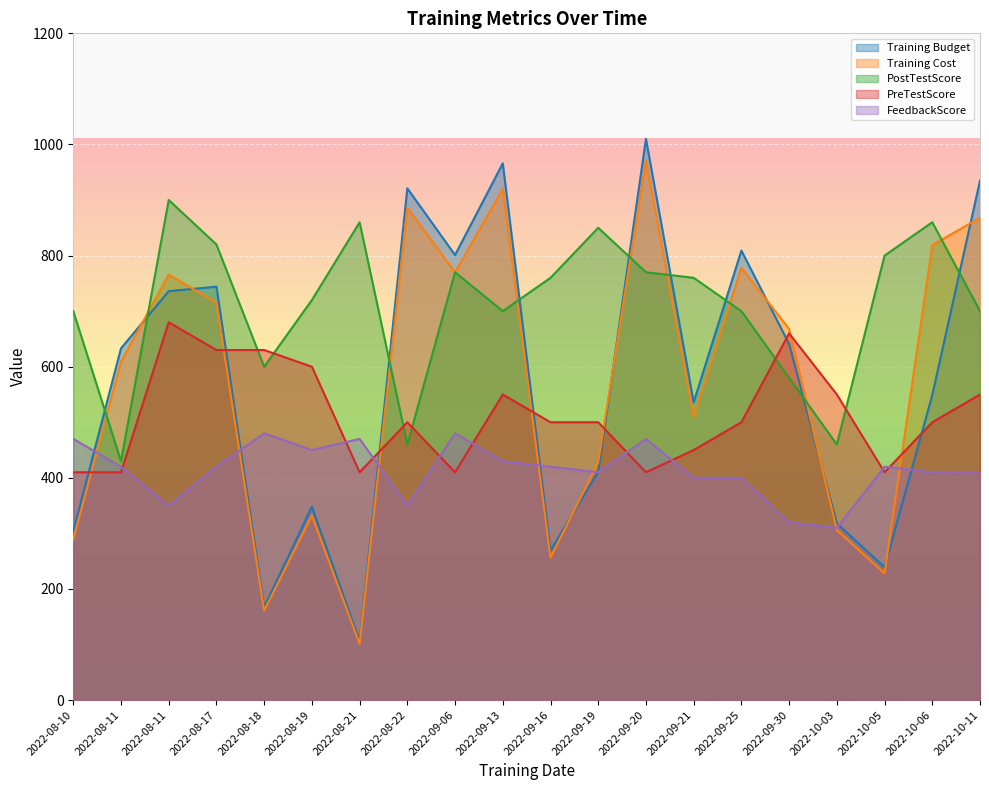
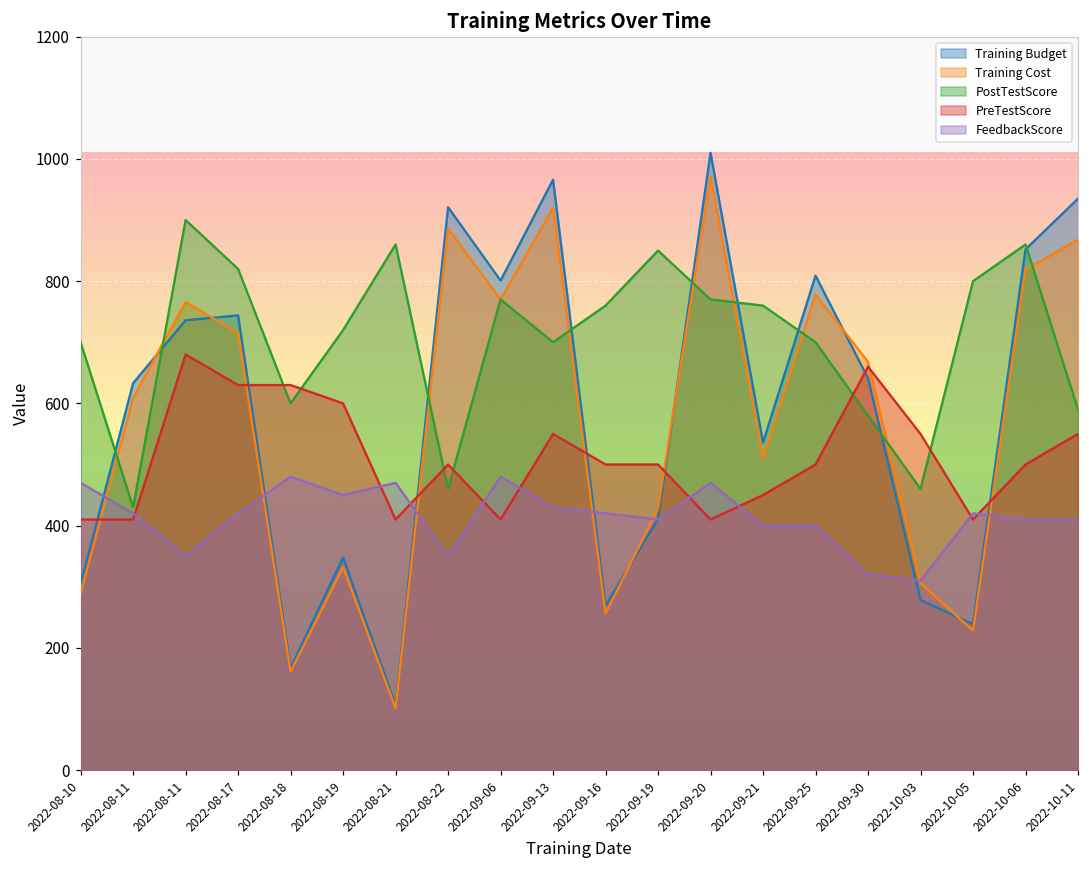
Training Budget, 2022-10-03: 320 -> 280
Training Budget, 2022-10-06: 550 -> 850
PostTestScore, 2022-10-11: 700 -> 590
